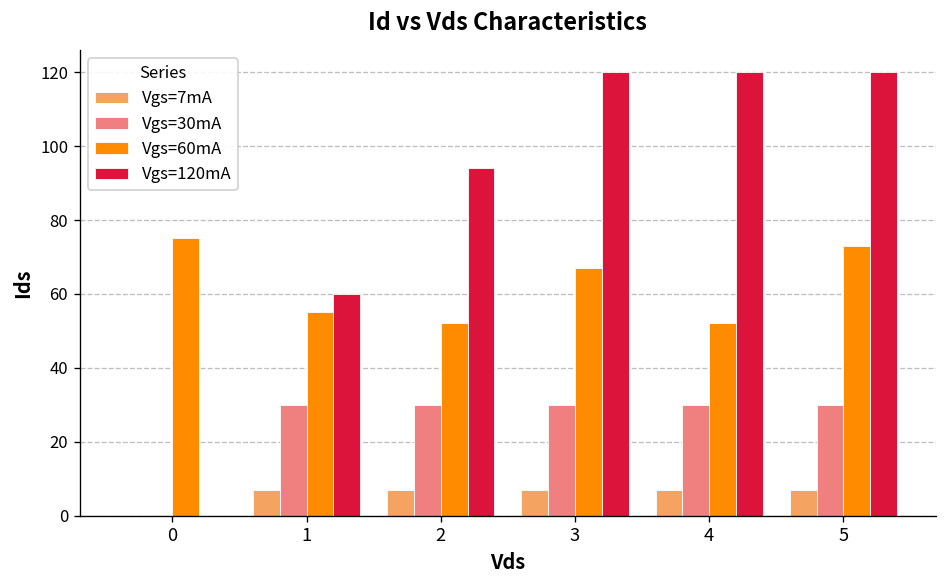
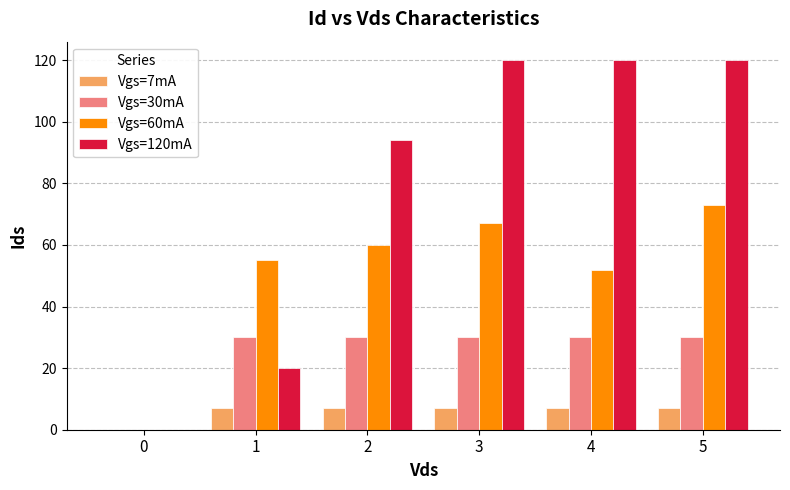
Vgs=60mA, 0: 75 -> 0
Vgs=120mA, 1: 60 -> 20
Vgs=60mA, 2: 52 -> 60
